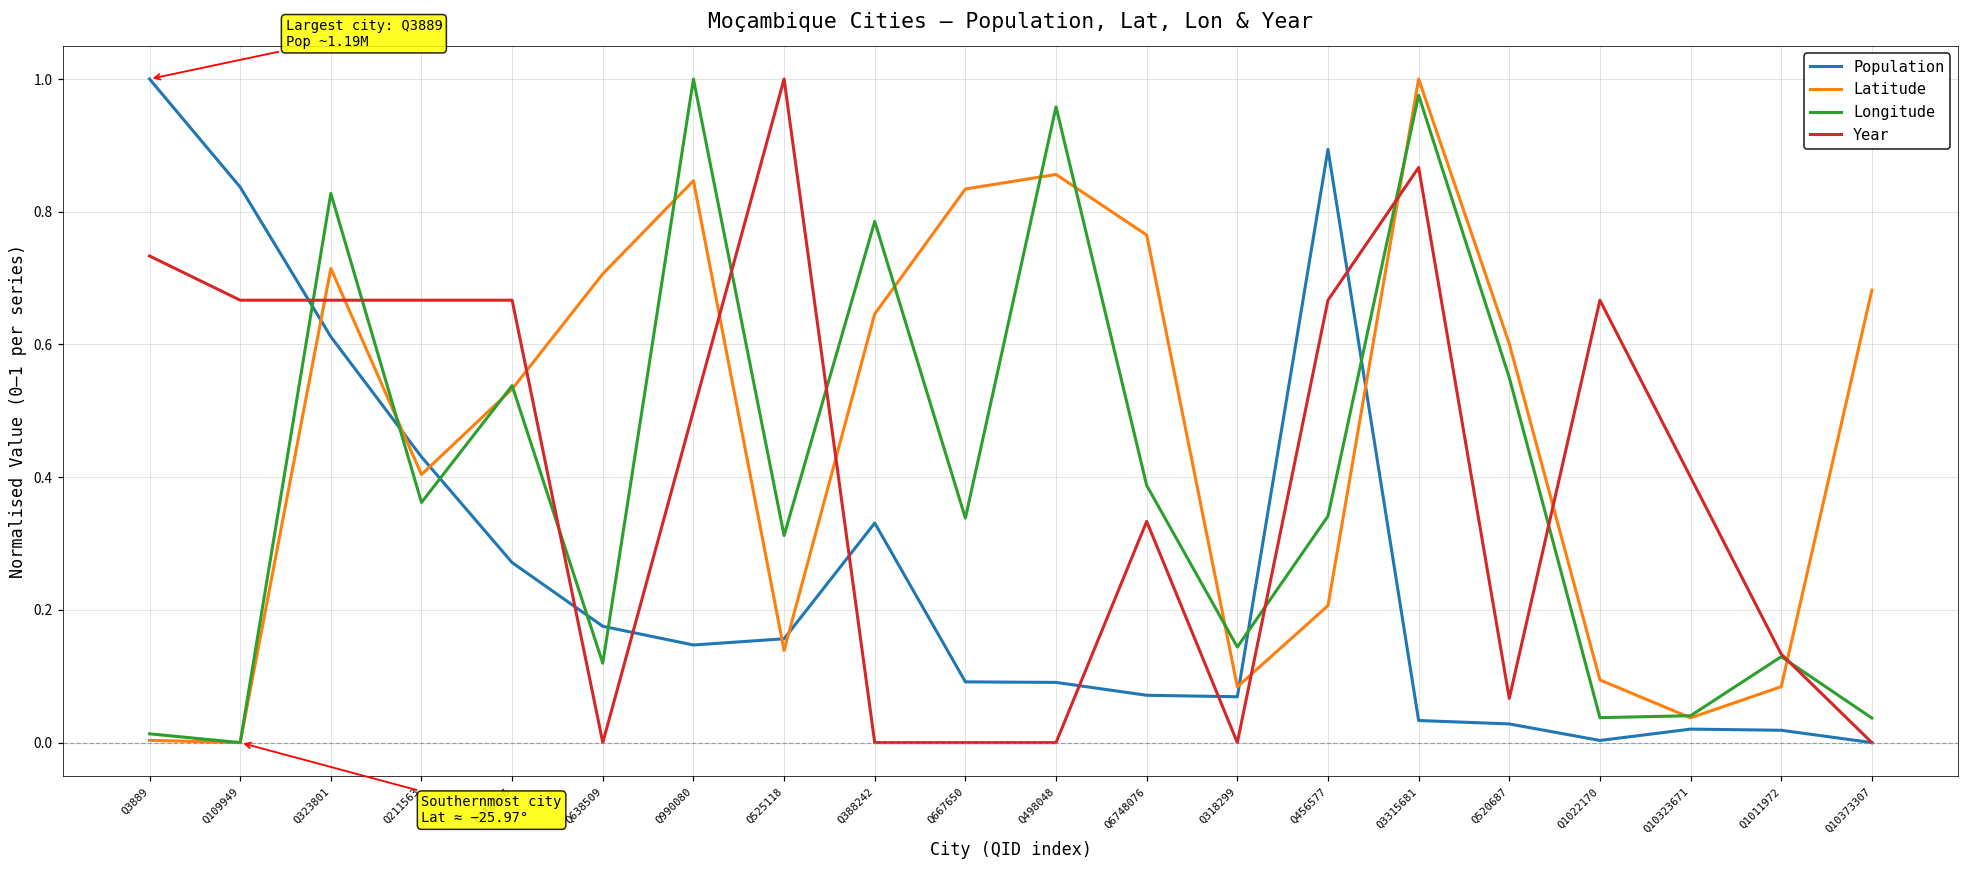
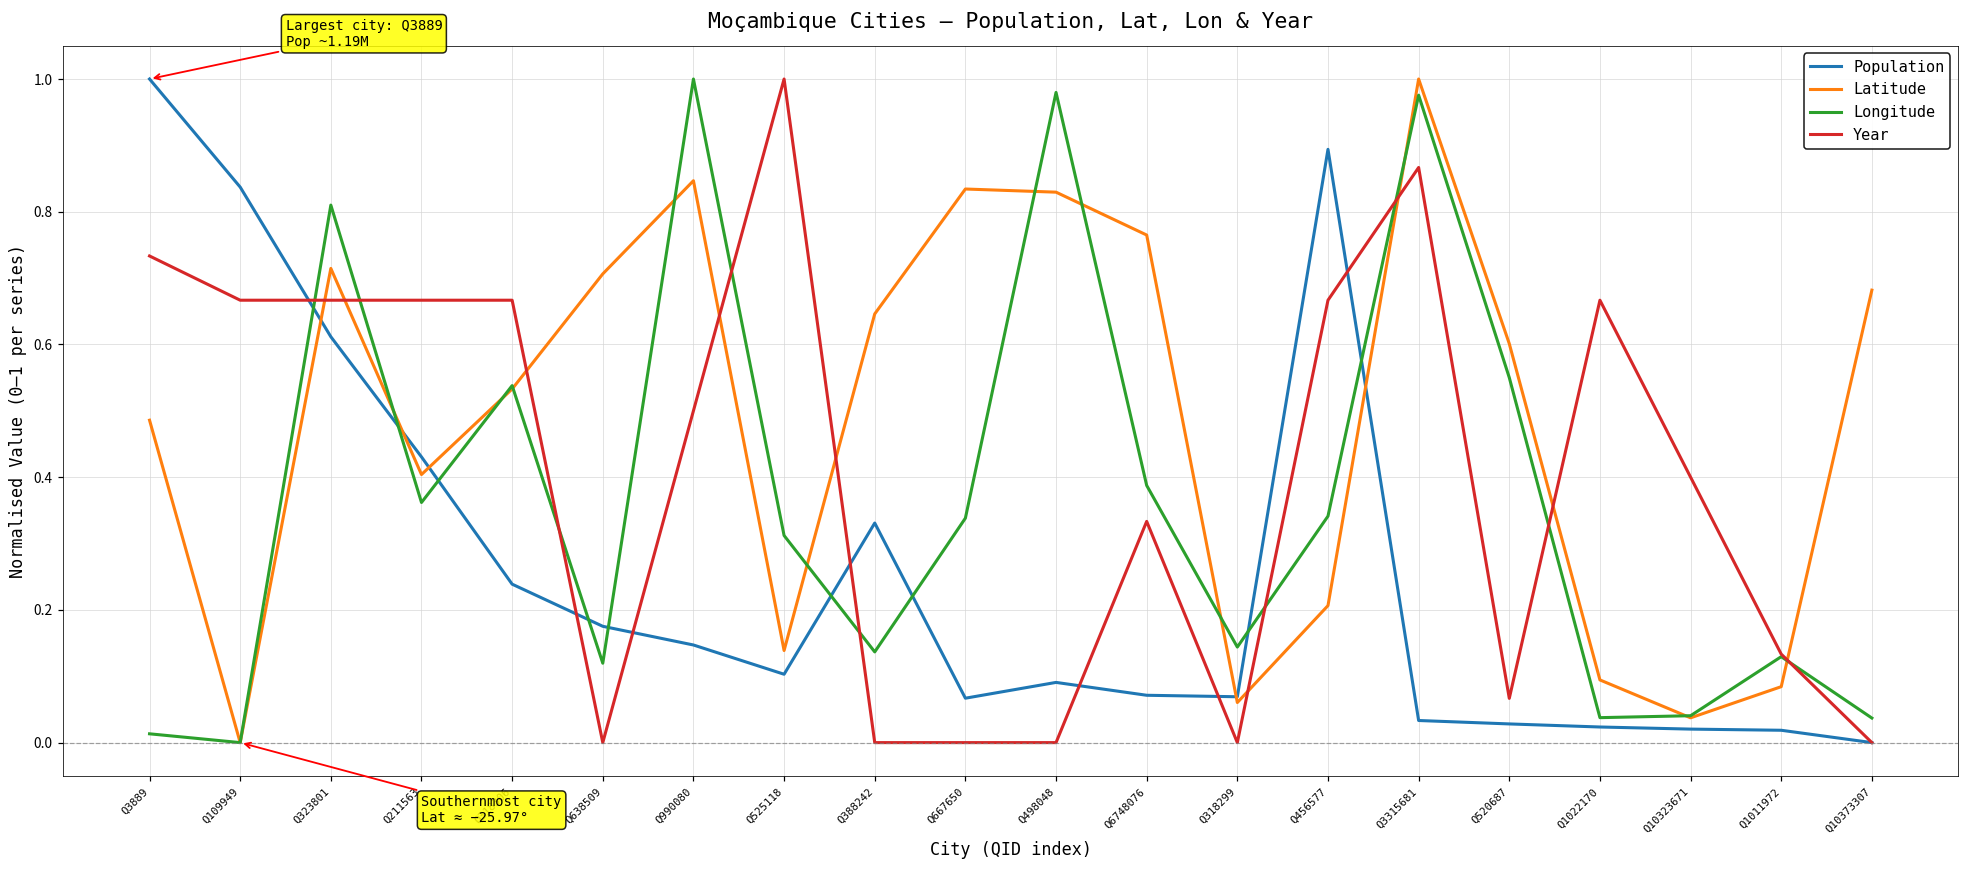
Latitude, Q3889: 0.00 -> 0.49
Longitude, Q323801: 0.83 -> 0.81
Population, Q318306: 0.27 -> 0.24
Population, Q525118: 0.16 -> 0.10
Longitude, Q388242: 0.79 -> 0.14
Population, Q667650: 0.09 -> 0.07
Latitude, Q498048: 0.86 -> 0.83
Longitude, Q498048: 0.96 -> 0.98
Latitude, Q318299: 0.08 -> 0.06
Population, Q1022170: 0.00 -> 0.02
